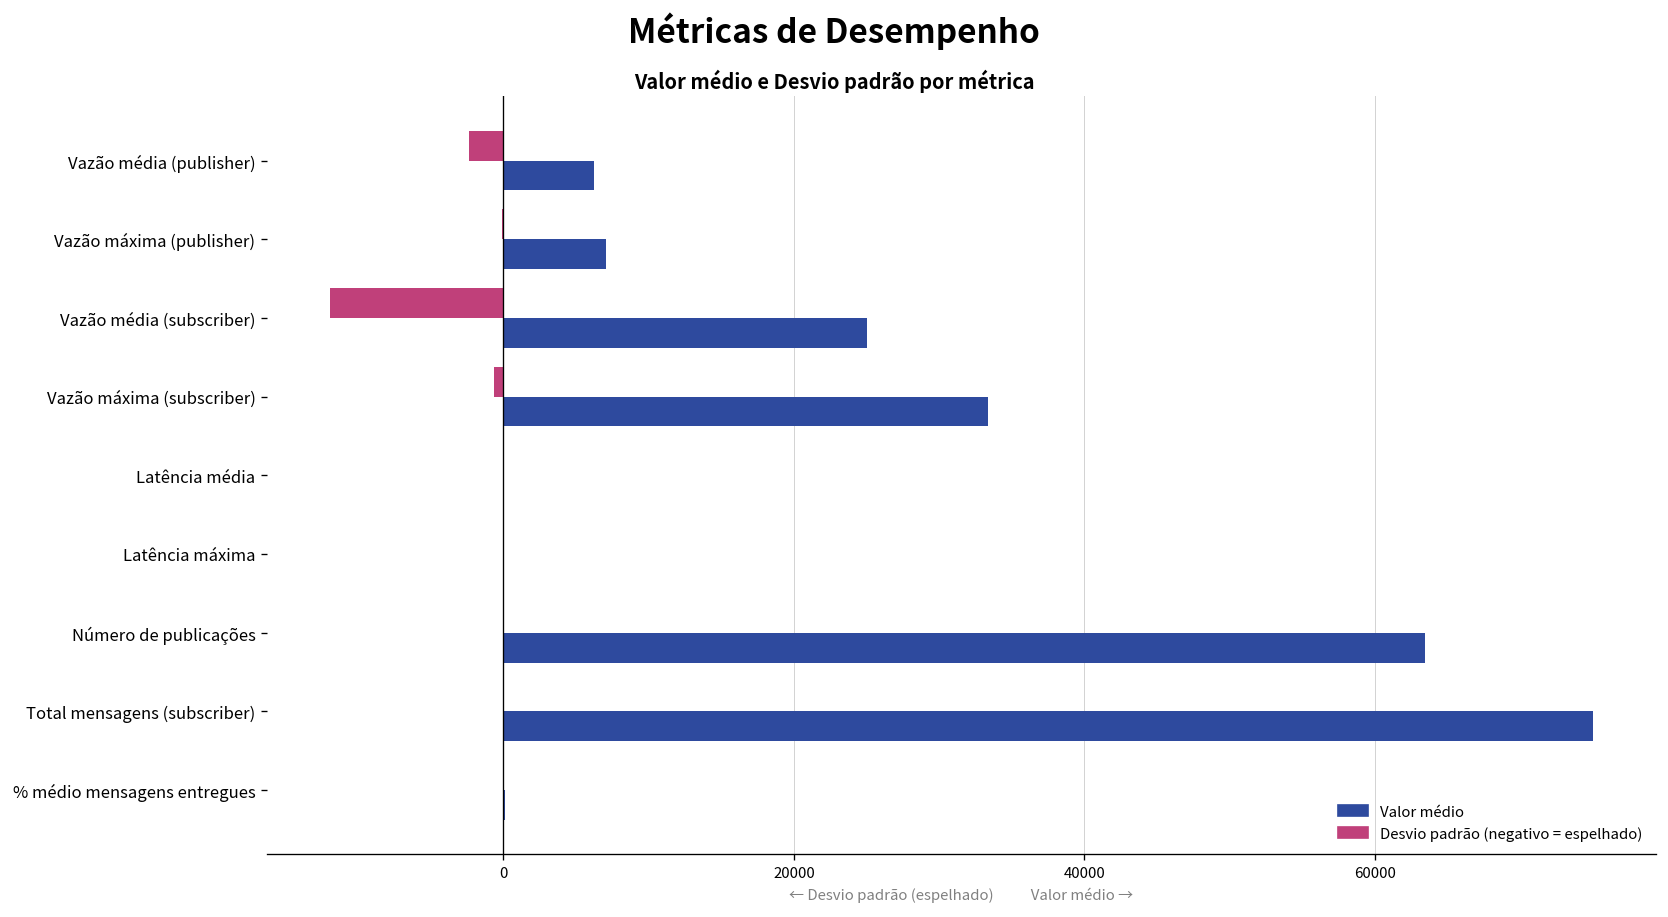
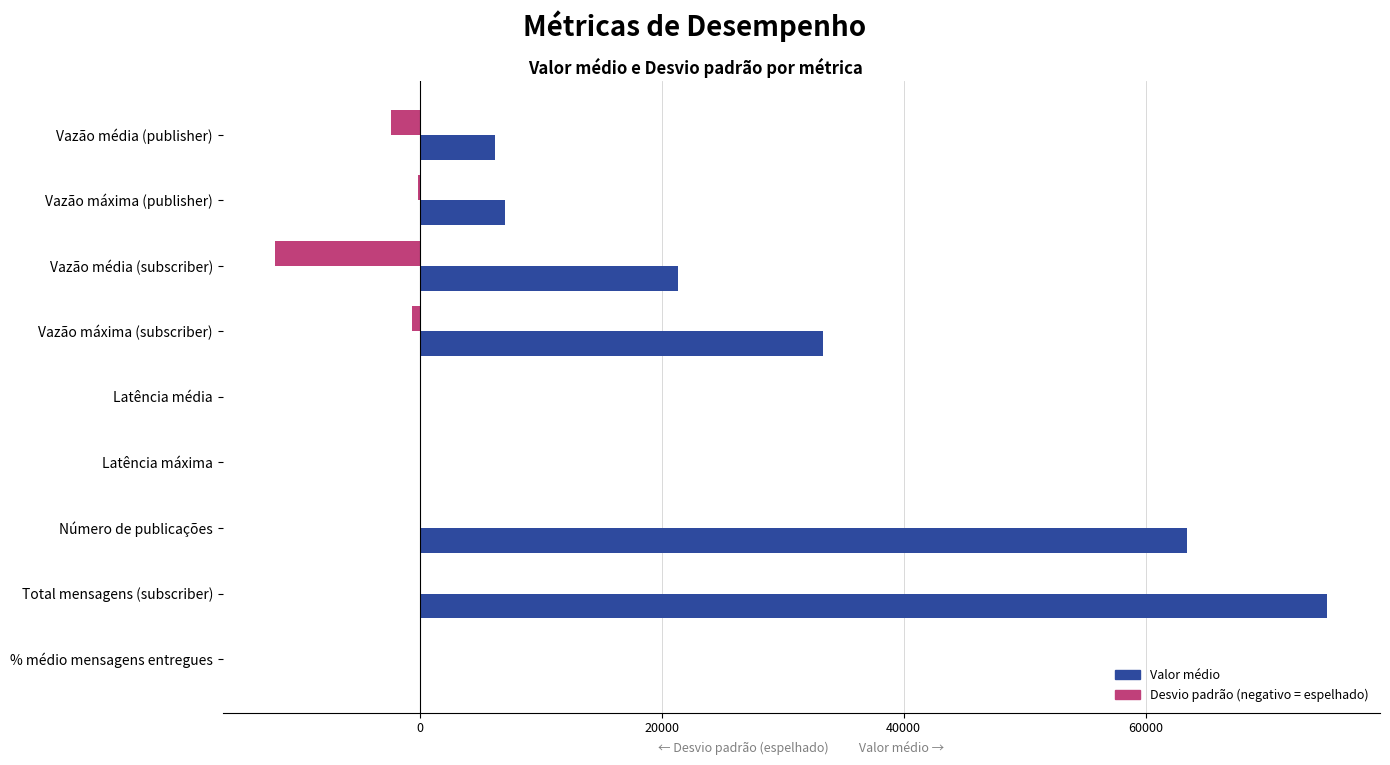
Valor médio, Vazão média (subscriber): 25000 -> 21400
